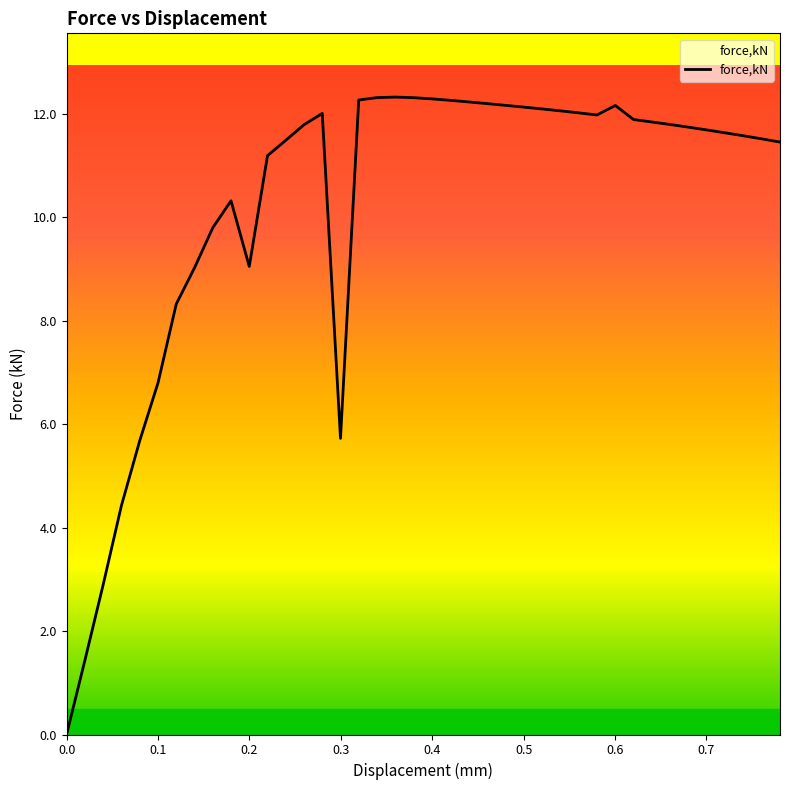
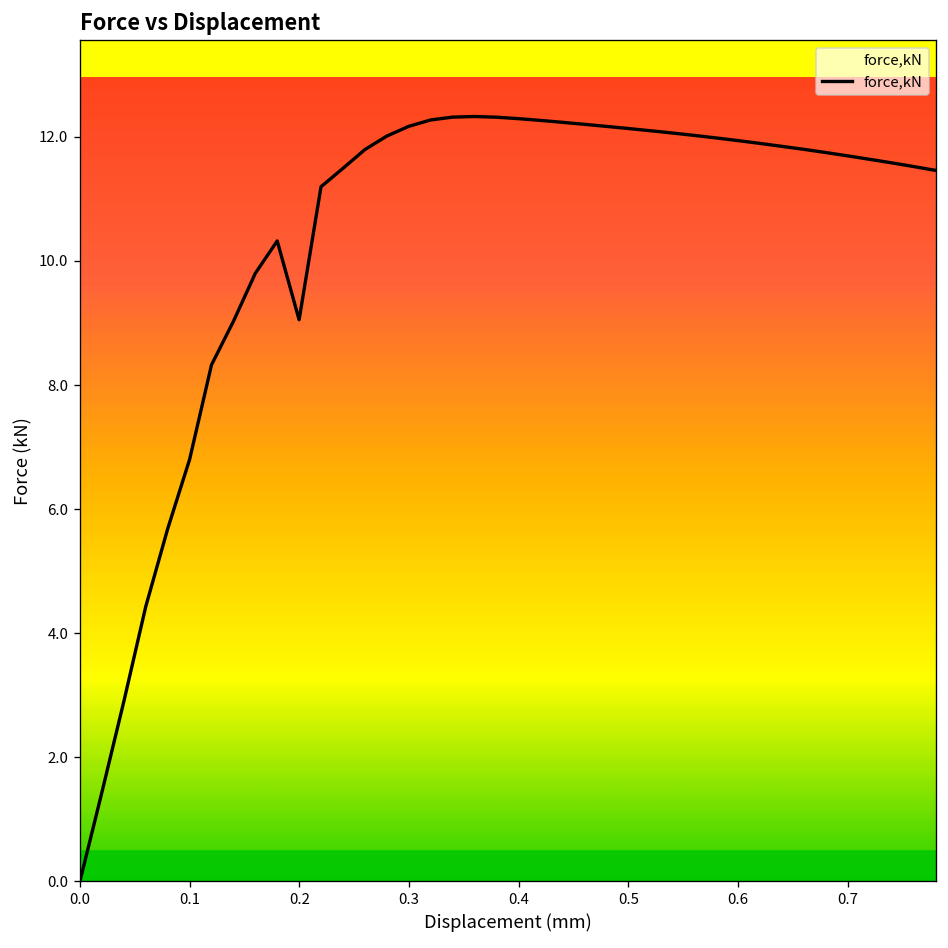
0.3: 5.7 -> 12.2
0.6: 12.2 -> 11.9
